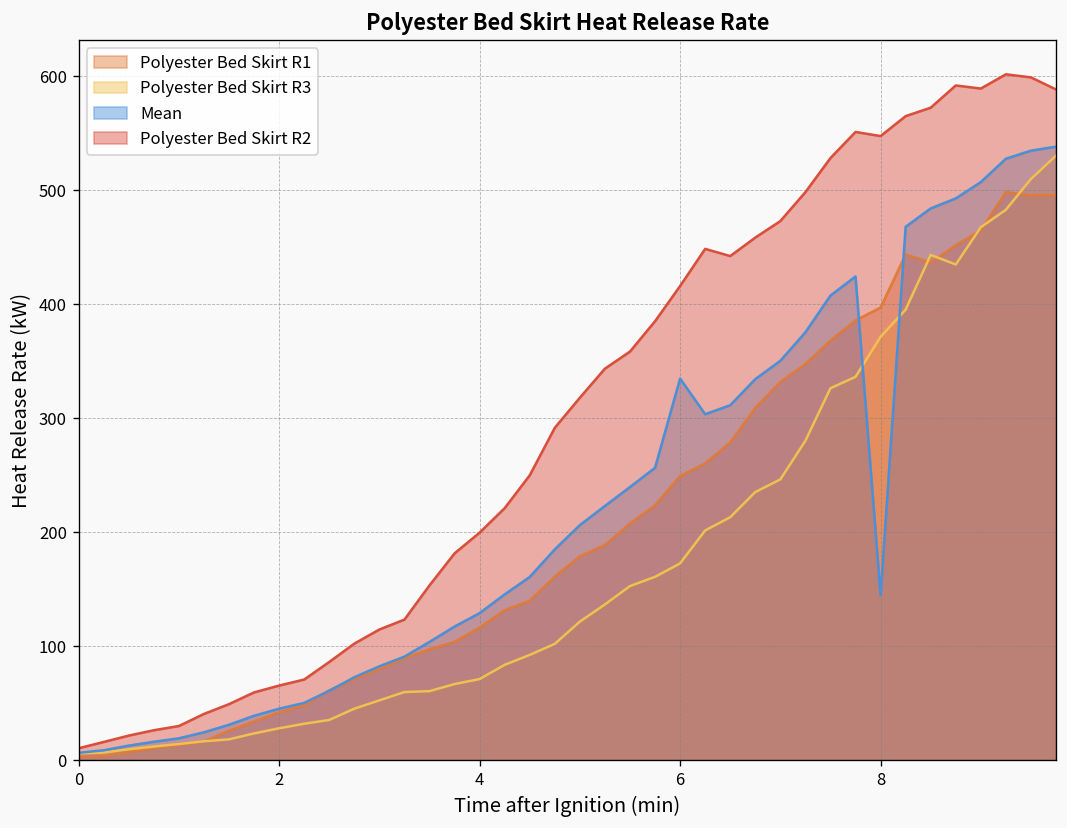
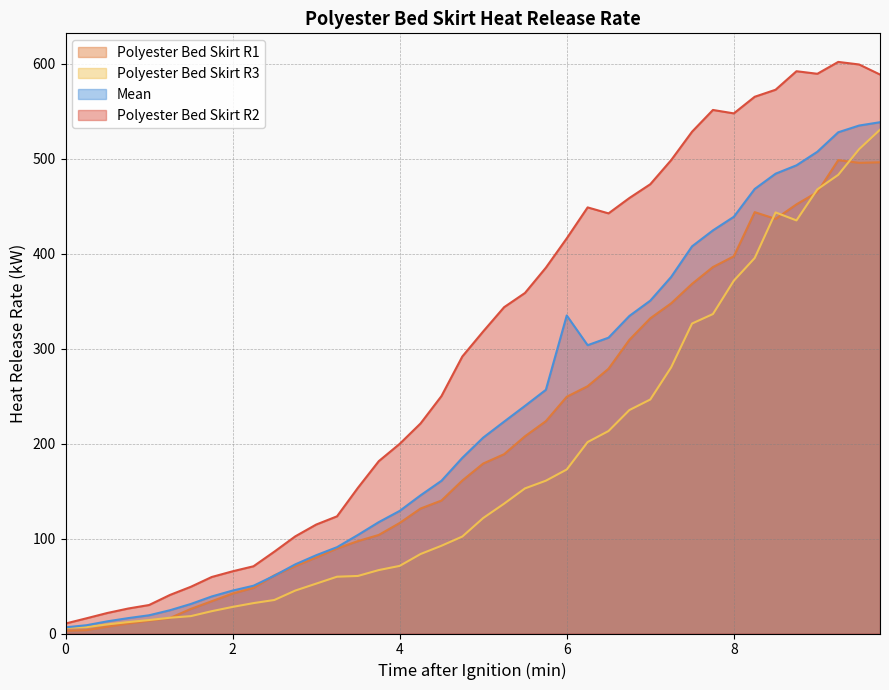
Mean, 8: 140 -> 440
